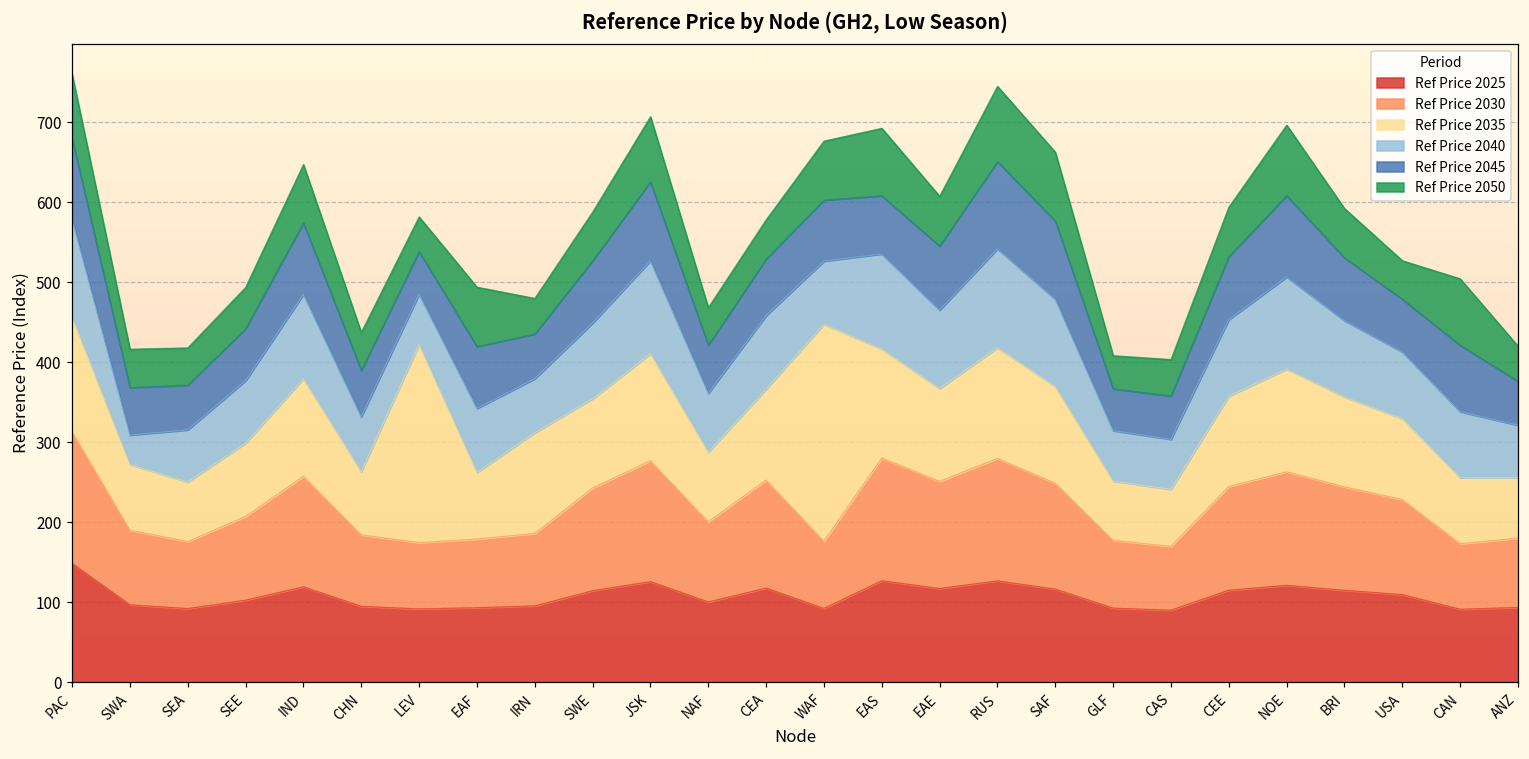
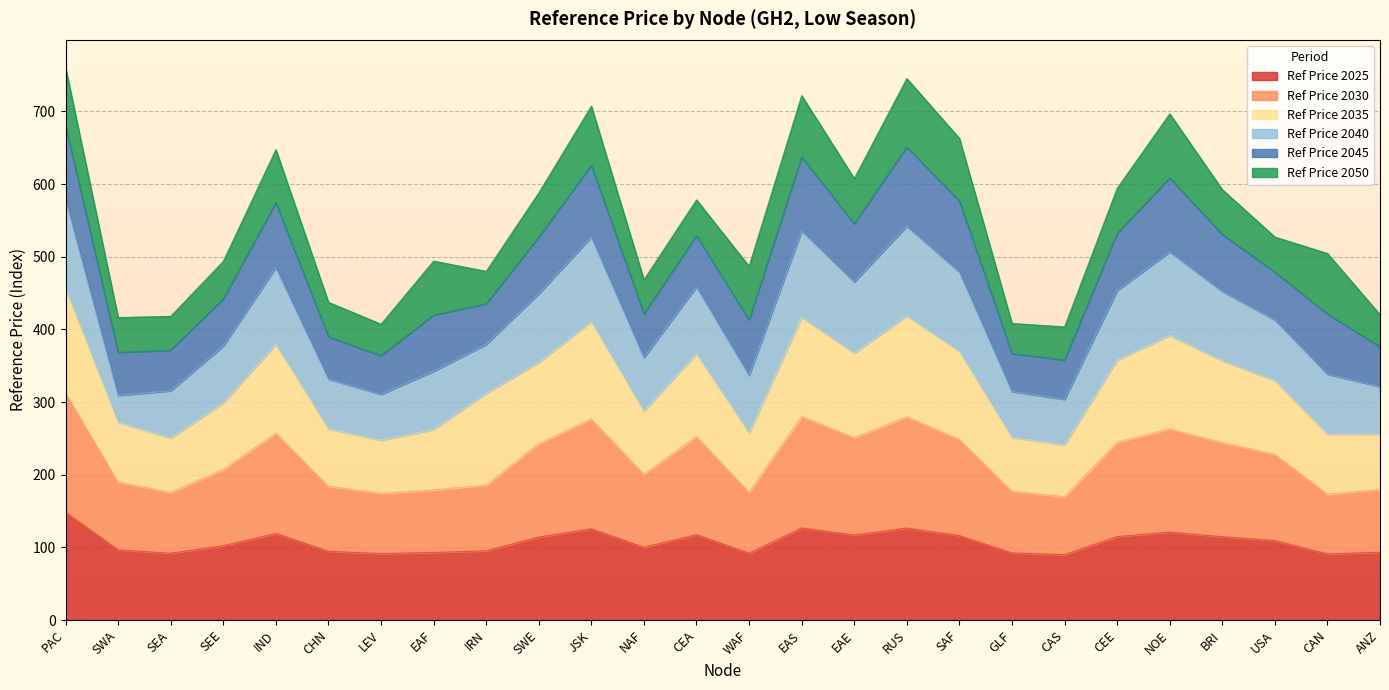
Ref Price 2035, LEV: 250 -> 70
Ref Price 2035, WAF: 270 -> 80
Ref Price 2045, EAS: 70 -> 100
